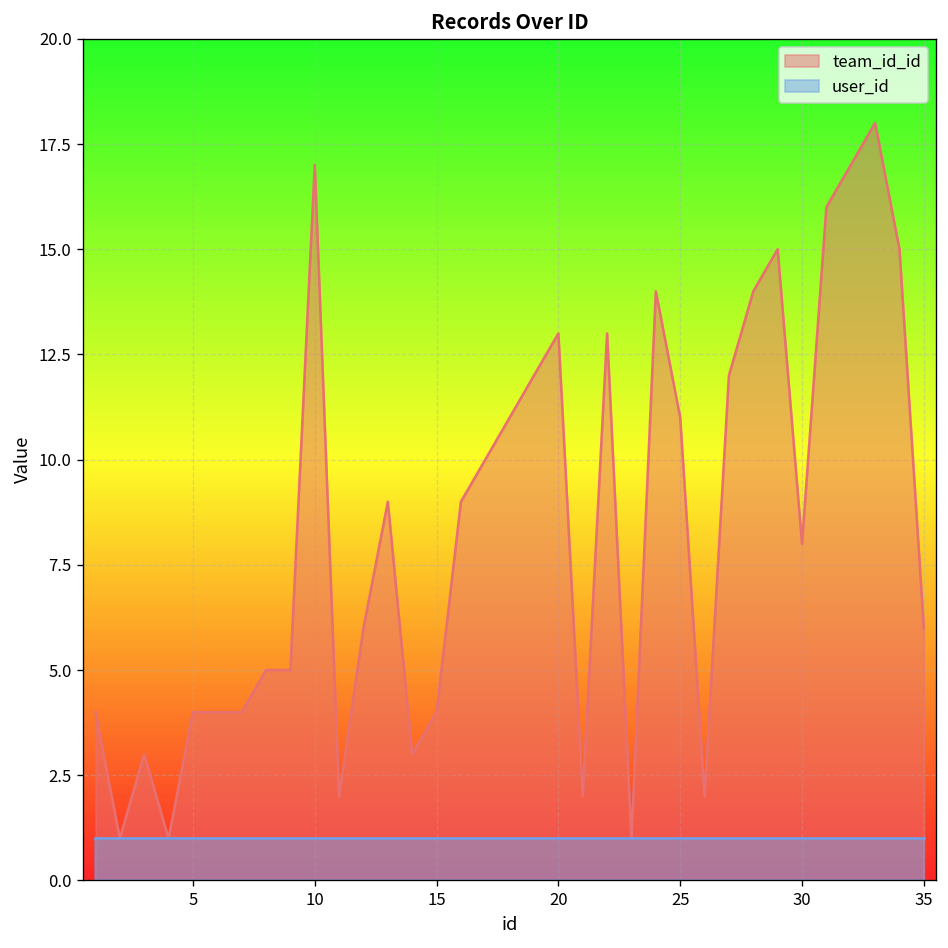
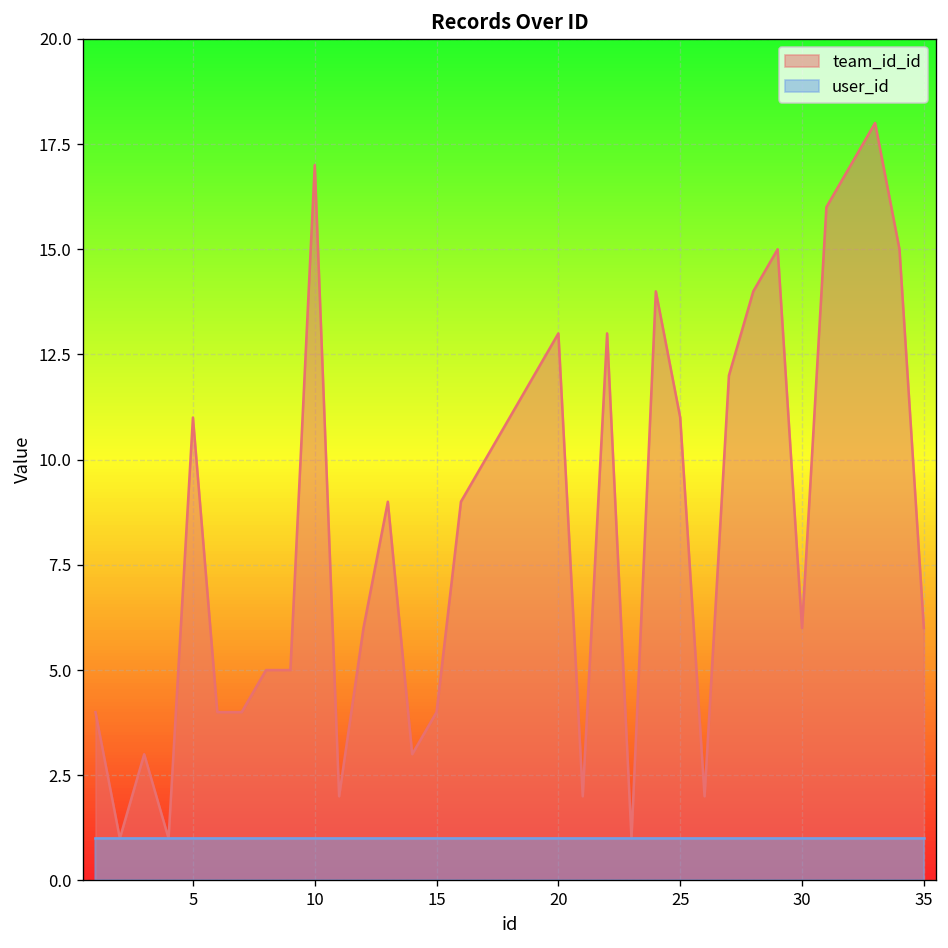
team_id_id, 5: 4 -> 11
team_id_id, 30: 8 -> 6
